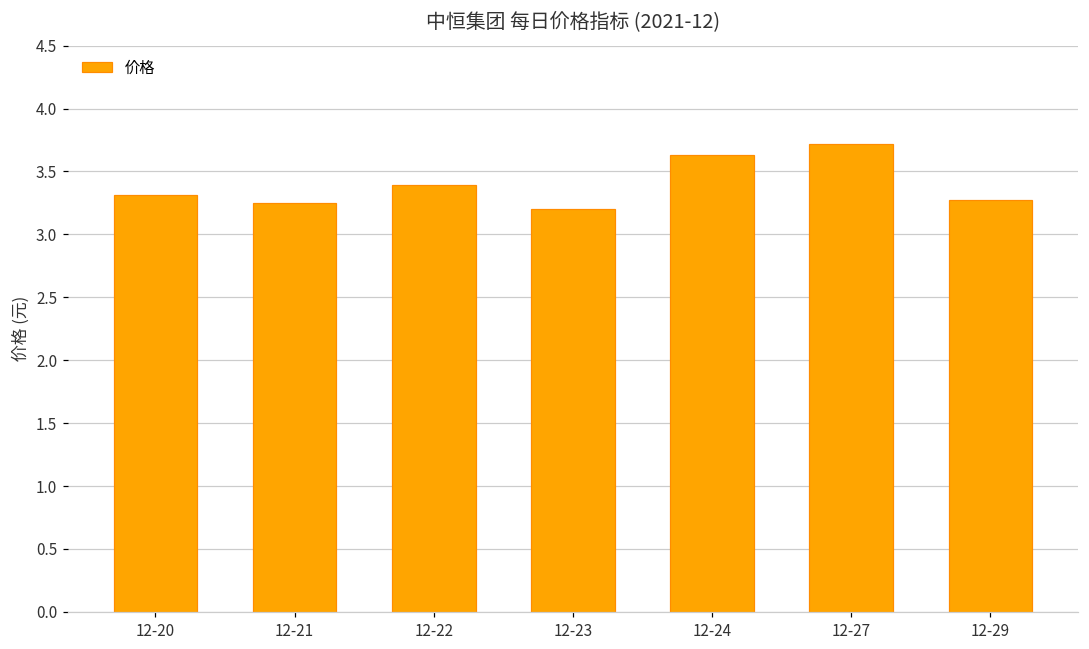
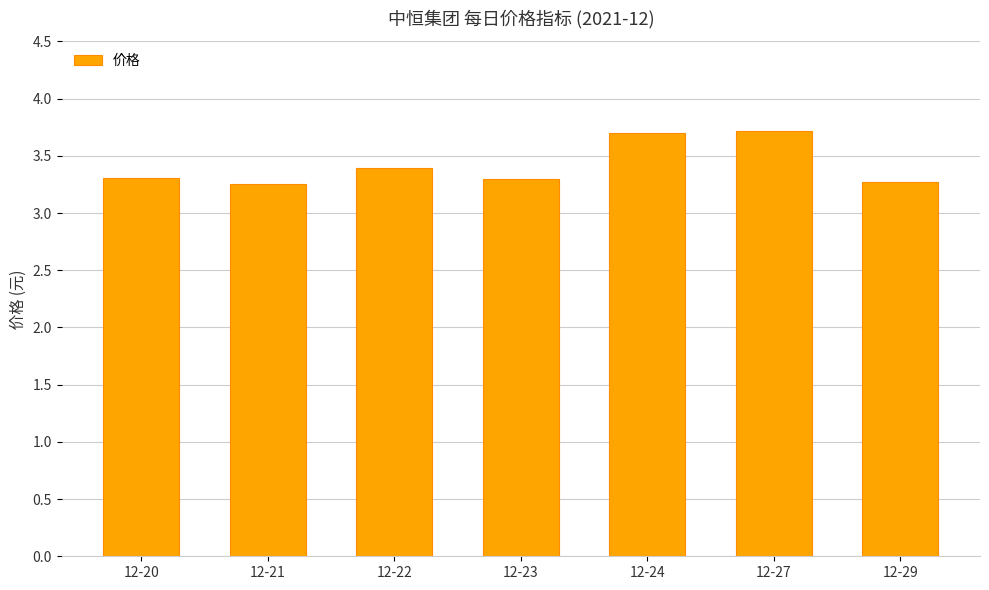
12-23: 3.2 -> 3.3
12-24: 3.63 -> 3.70
